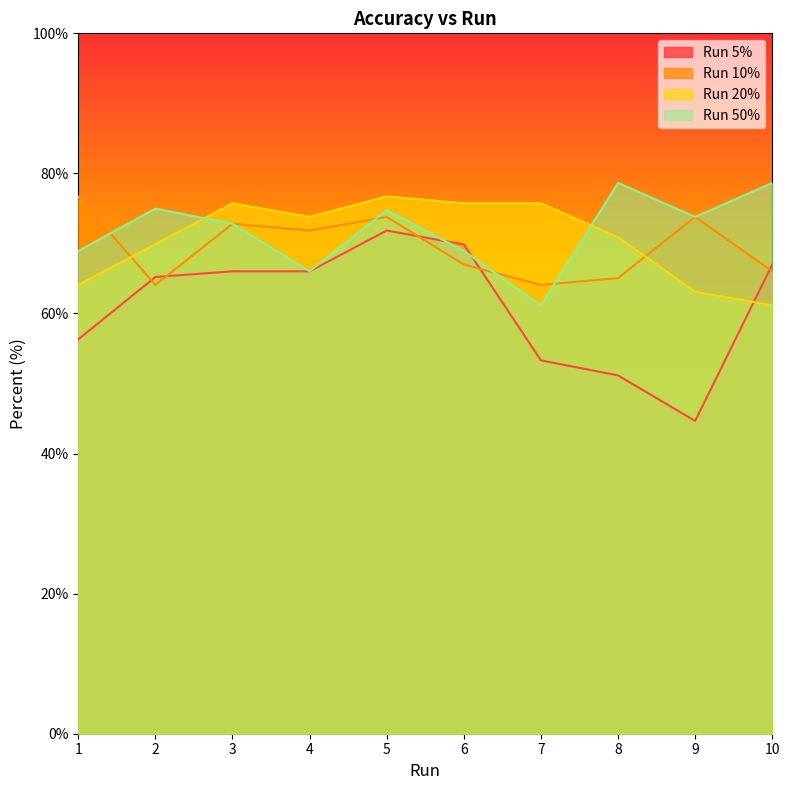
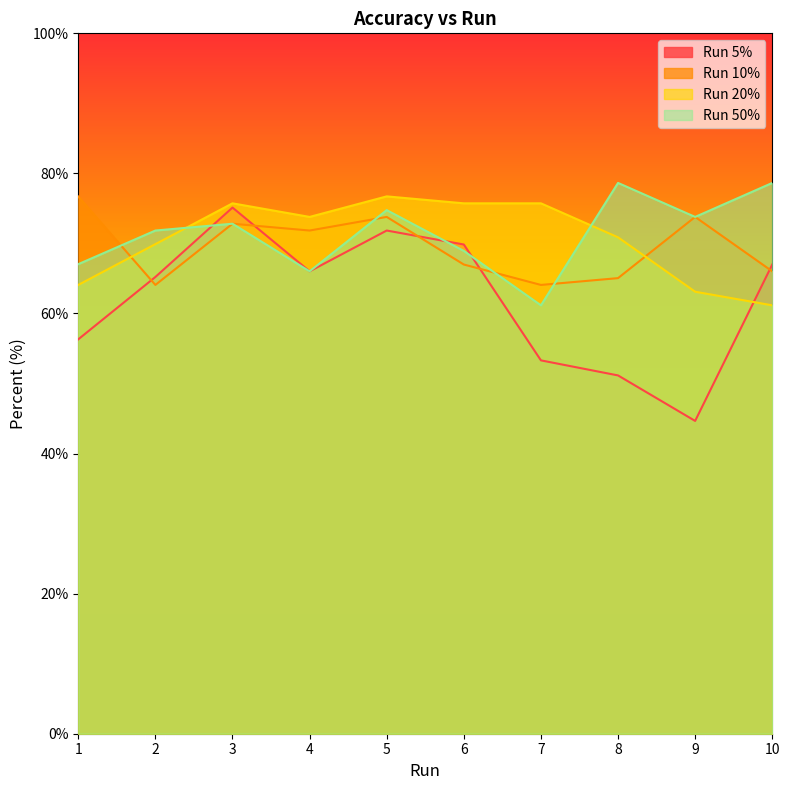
Run 50%, 1: 69% -> 67%
Run 50%, 2: 75% -> 72%
Run 5%, 3: 66% -> 75%
